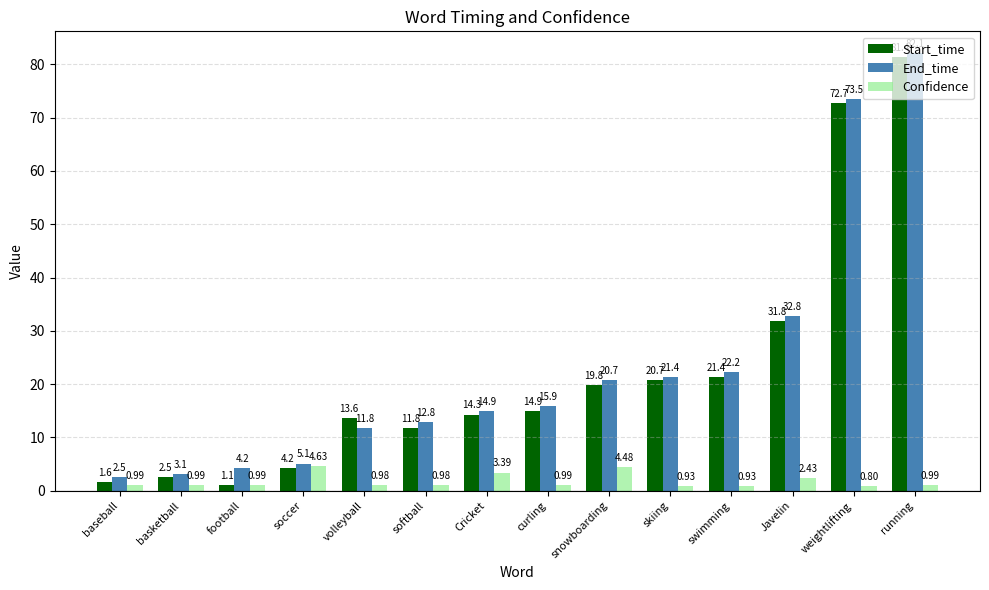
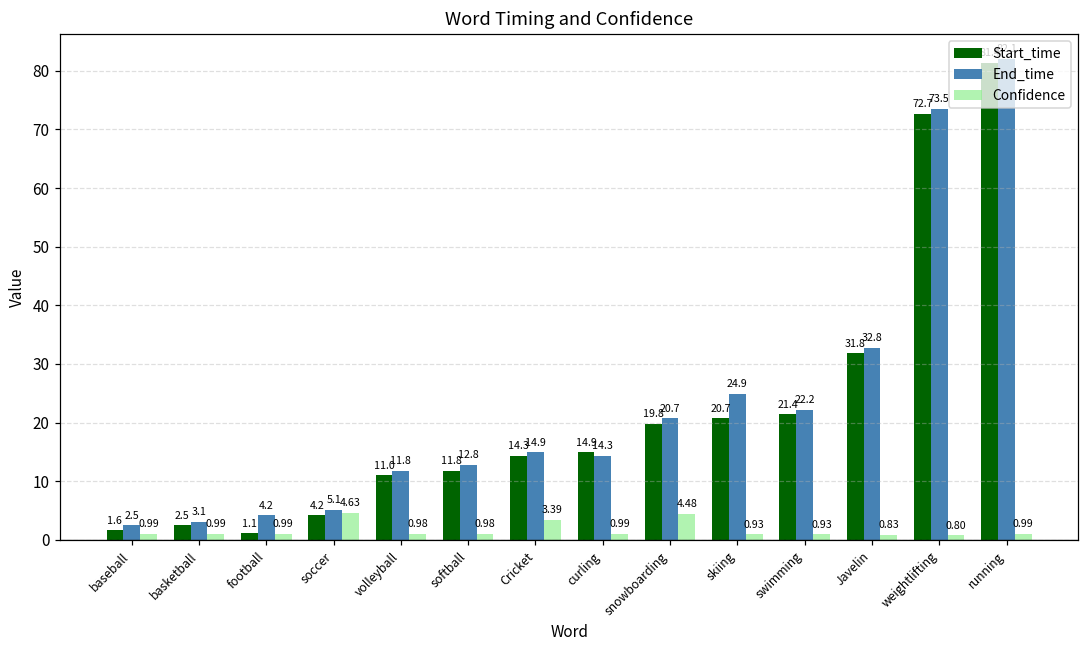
Start_time, volleyball: 13.6 -> 11.0
End_time, curling: 15.9 -> 14.3
End_time, skiing: 21.4 -> 24.9
Confidence, Javelin: 2.43 -> 0.83
